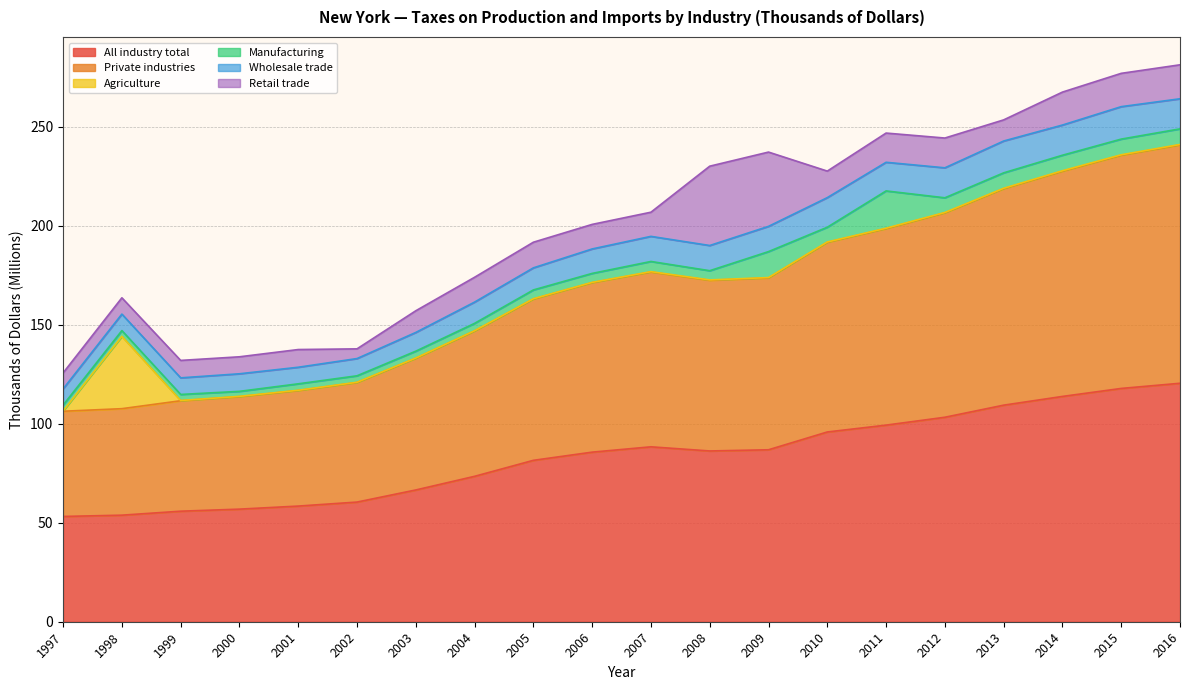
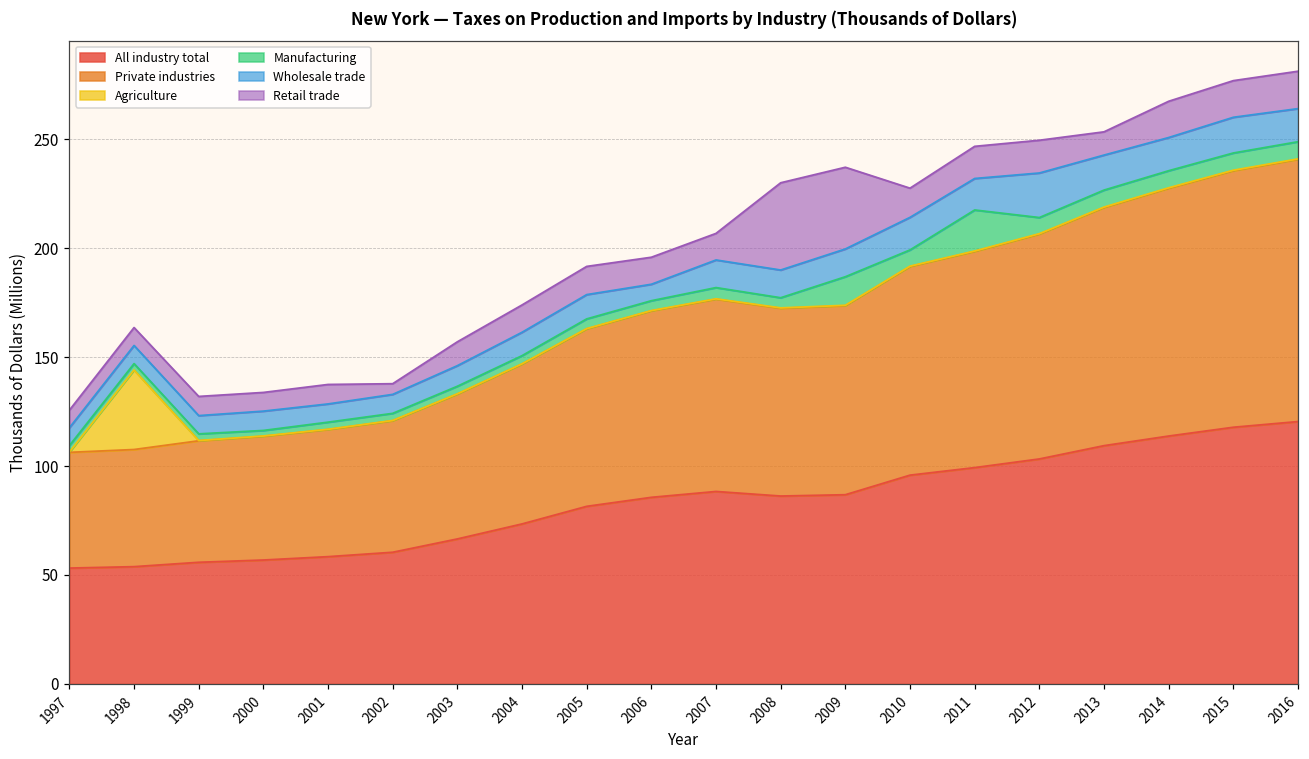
Wholesale trade, 2006: 12 -> 8
Wholesale trade, 2012: 15 -> 20
